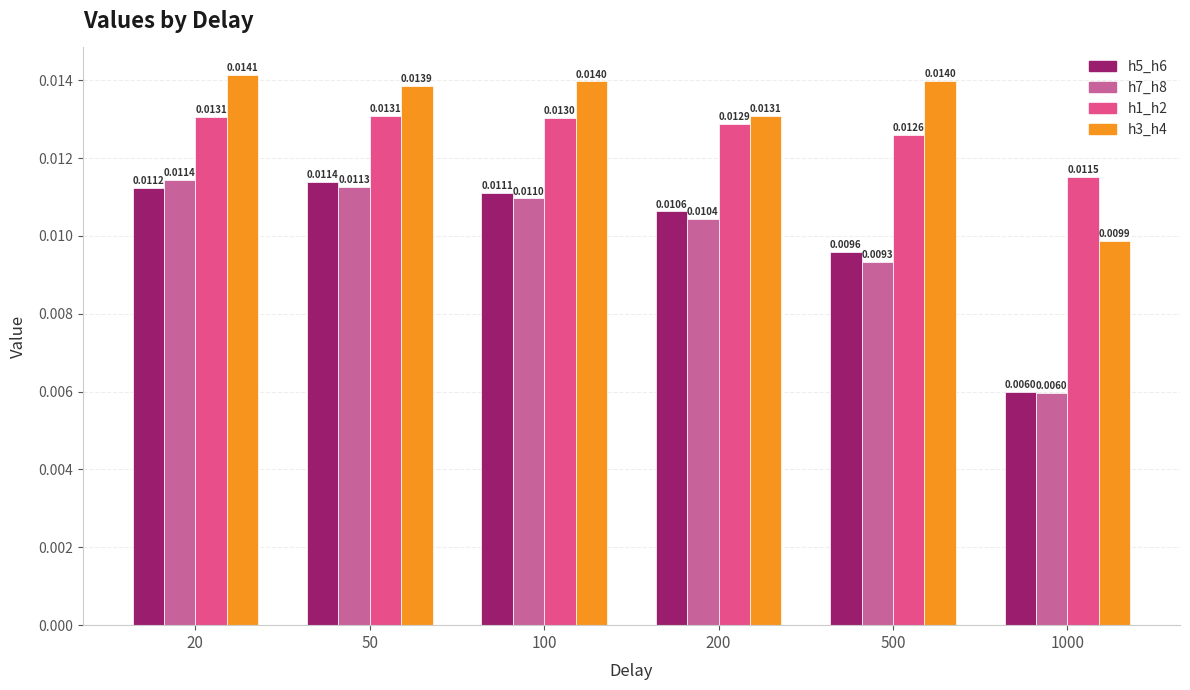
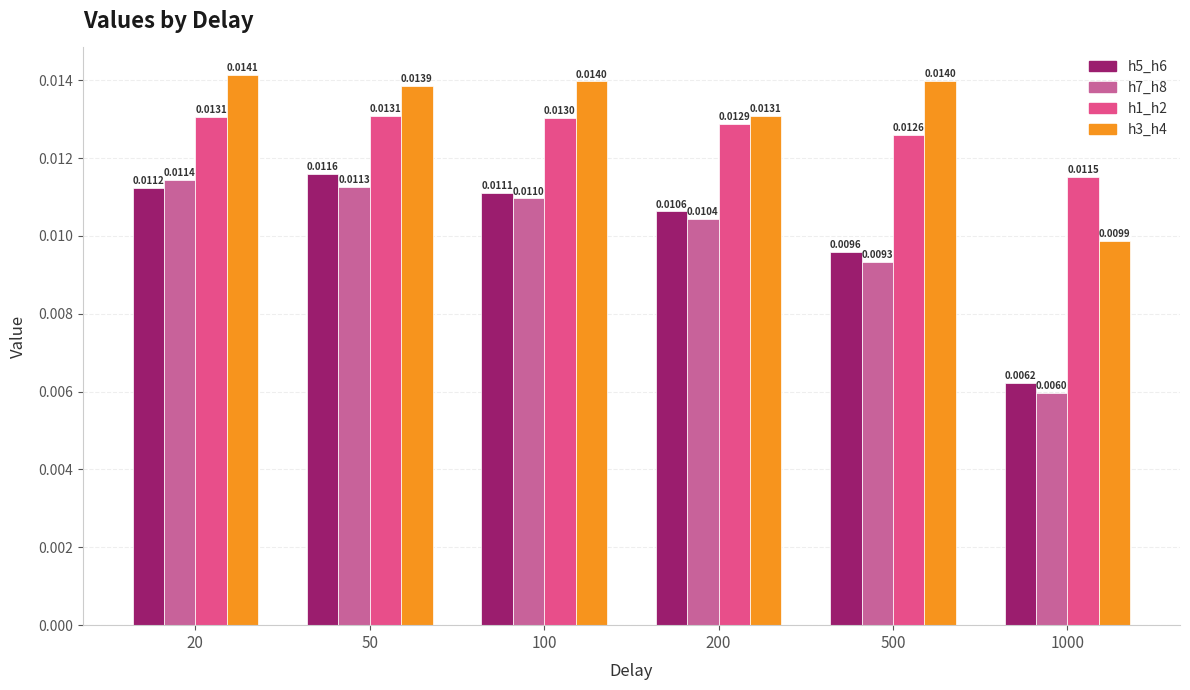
h5_h6, 50: 0.0114 -> 0.0116
h5_h6, 1000: 0.0060 -> 0.0062
